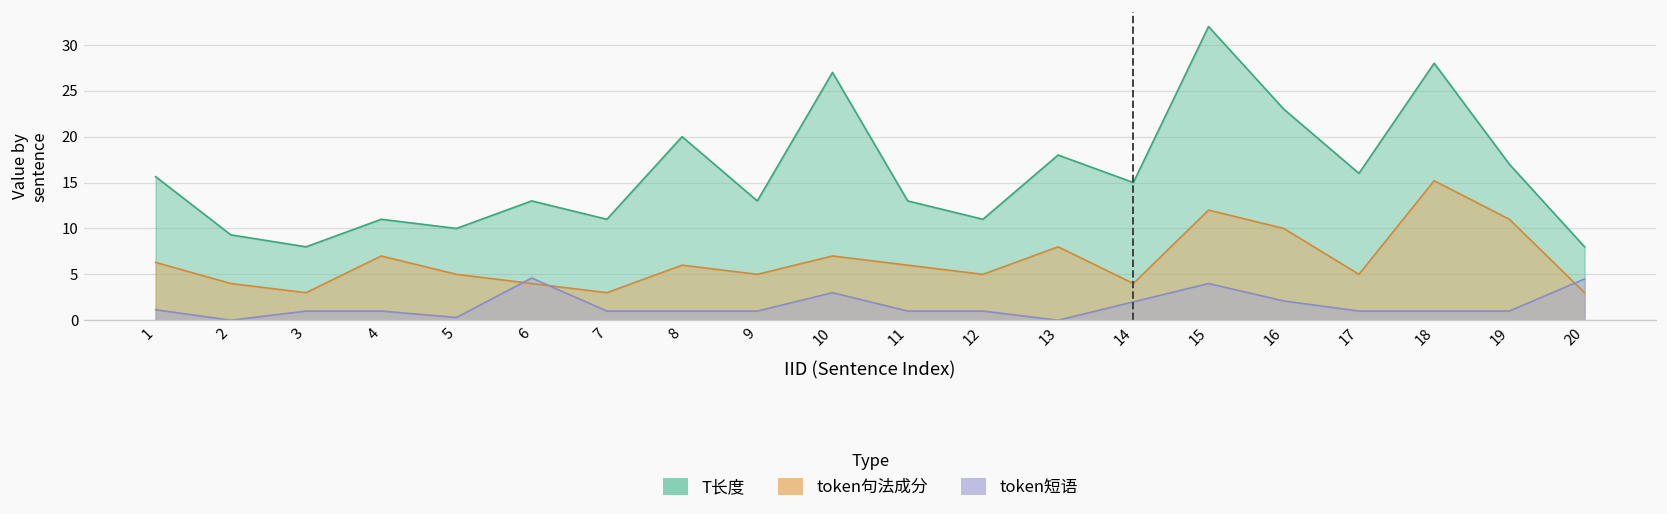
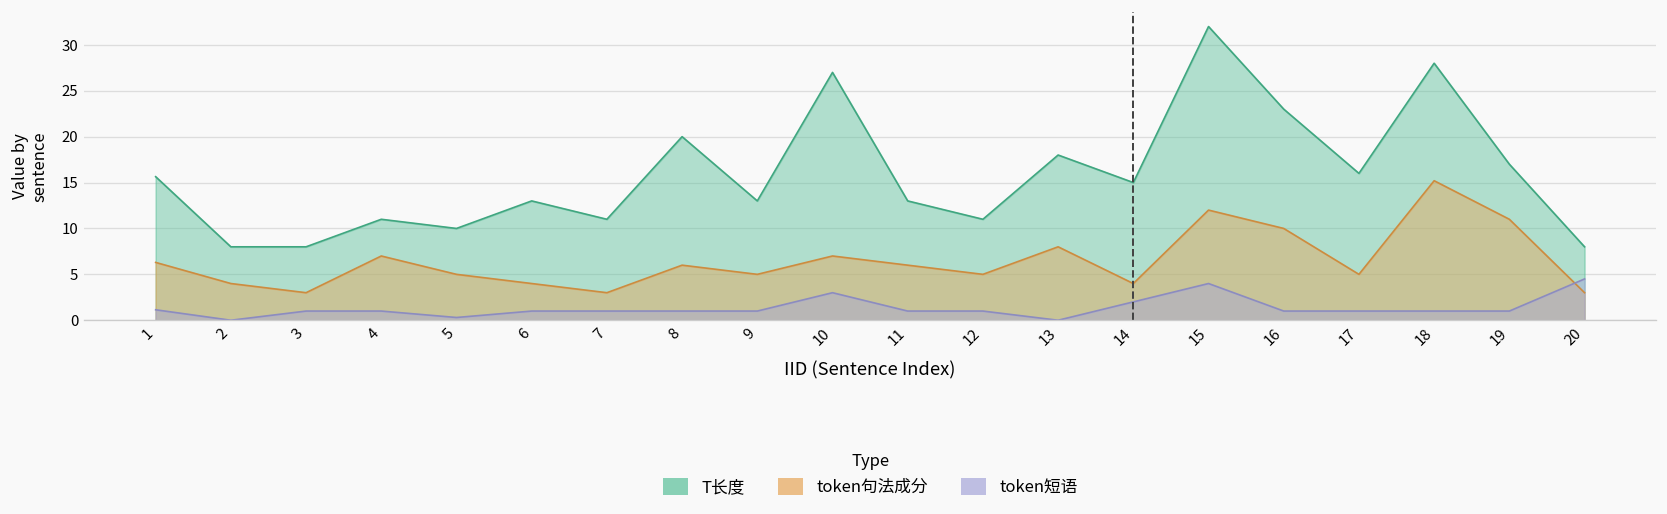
T长度, 2: 9 -> 8
token短语, 6: 5 -> 1
token短语, 16: 2 -> 1
